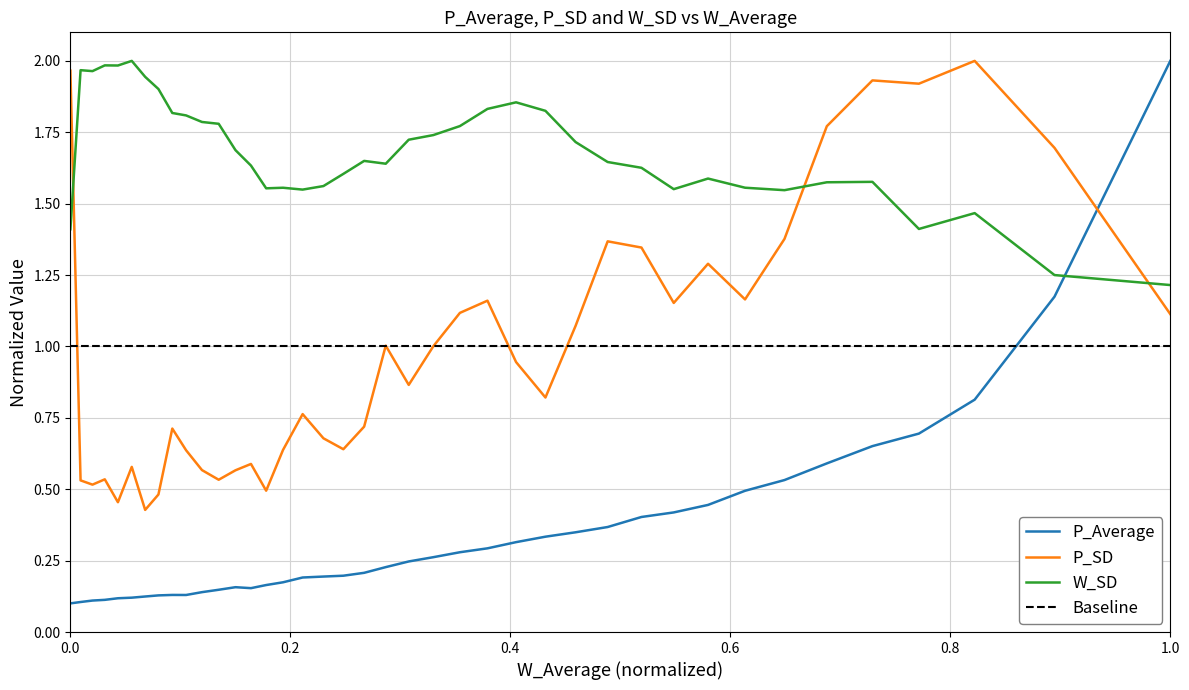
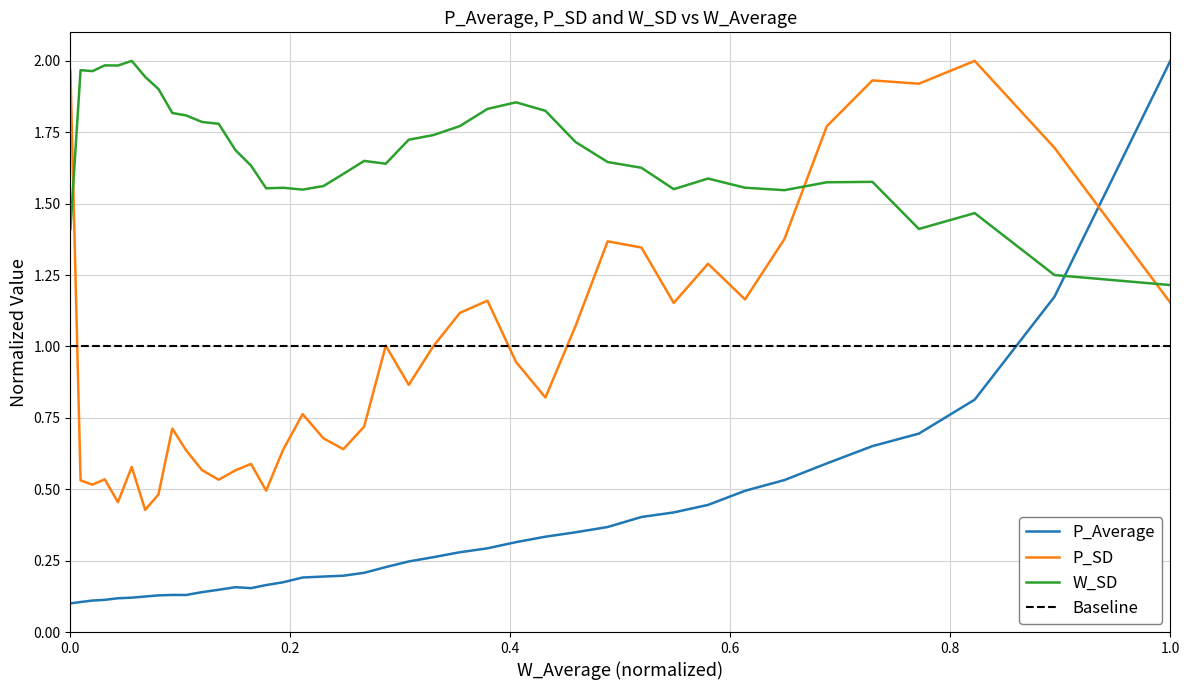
P_SD, 1.0: 1.11 -> 1.15
